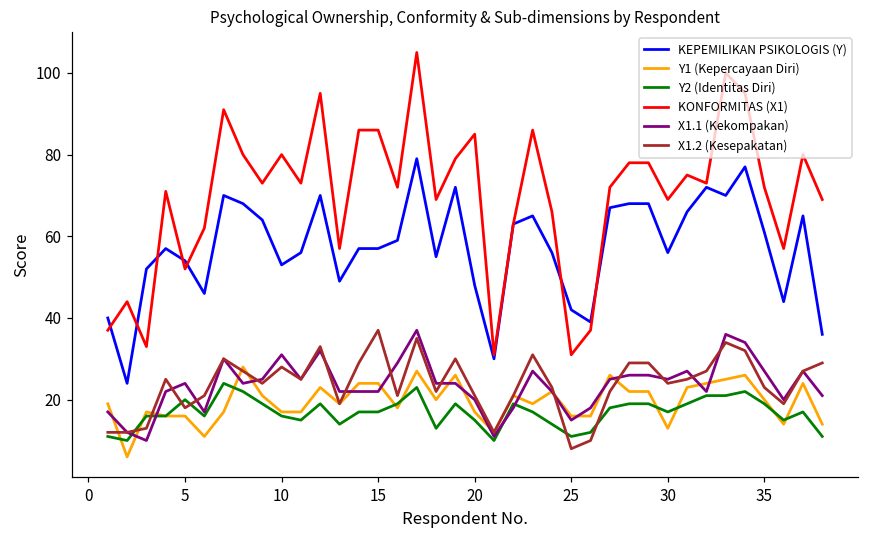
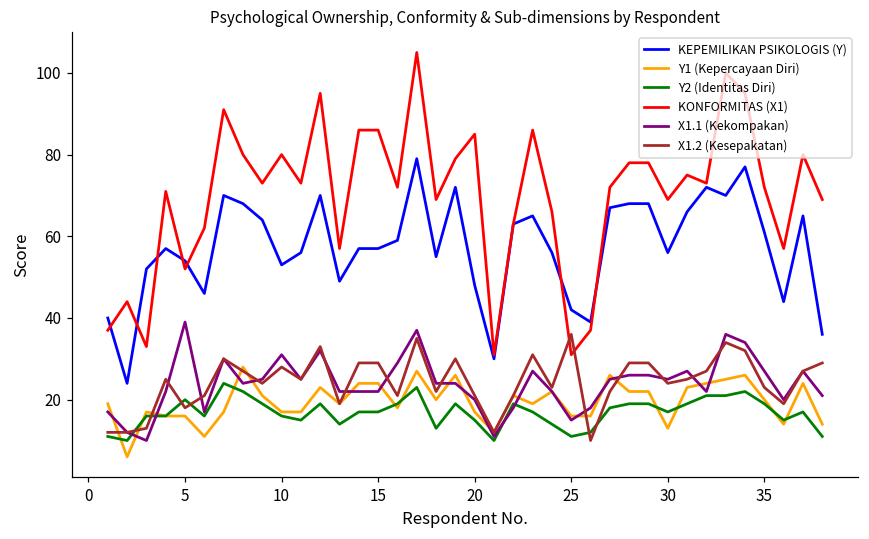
X1.1 (Kekompakan), 5: 24 -> 39
X1.2 (Kesepakatan), 15: 37 -> 29
X1.2 (Kesepakatan), 25: 8 -> 36
